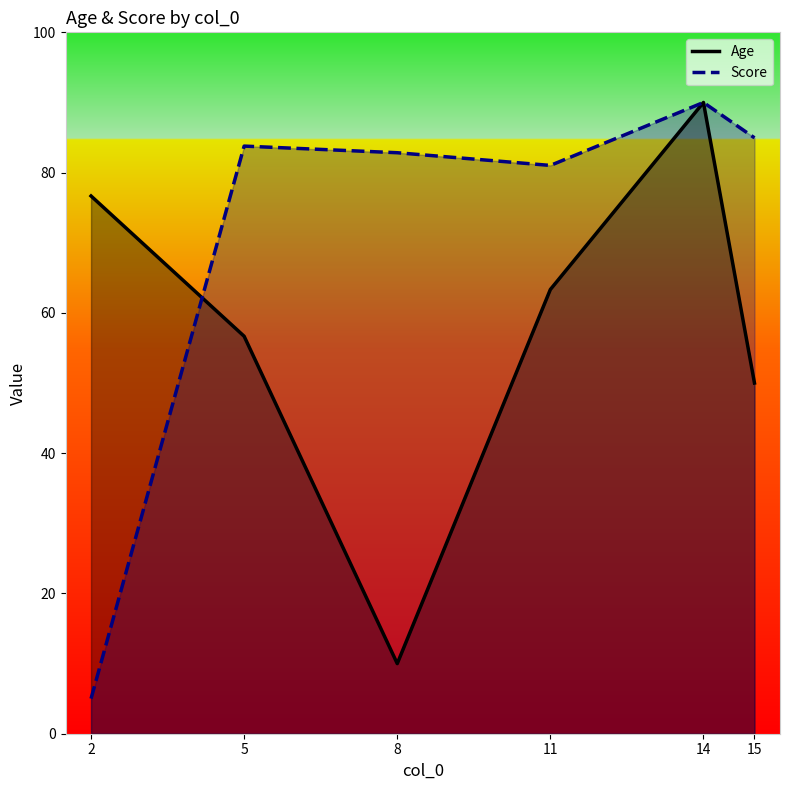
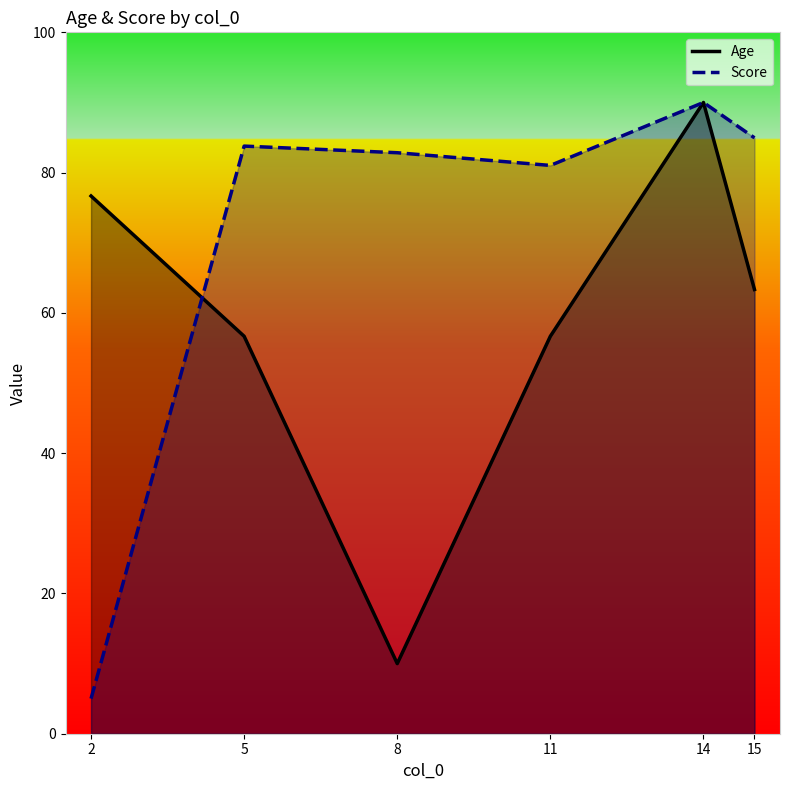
Age, 11: 63 -> 57
Age, 15: 50 -> 63
